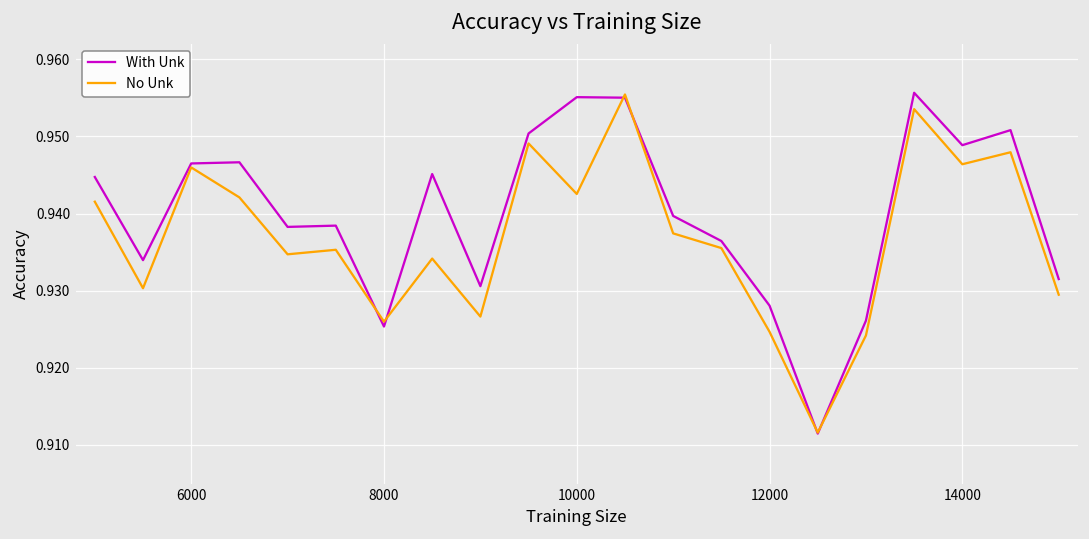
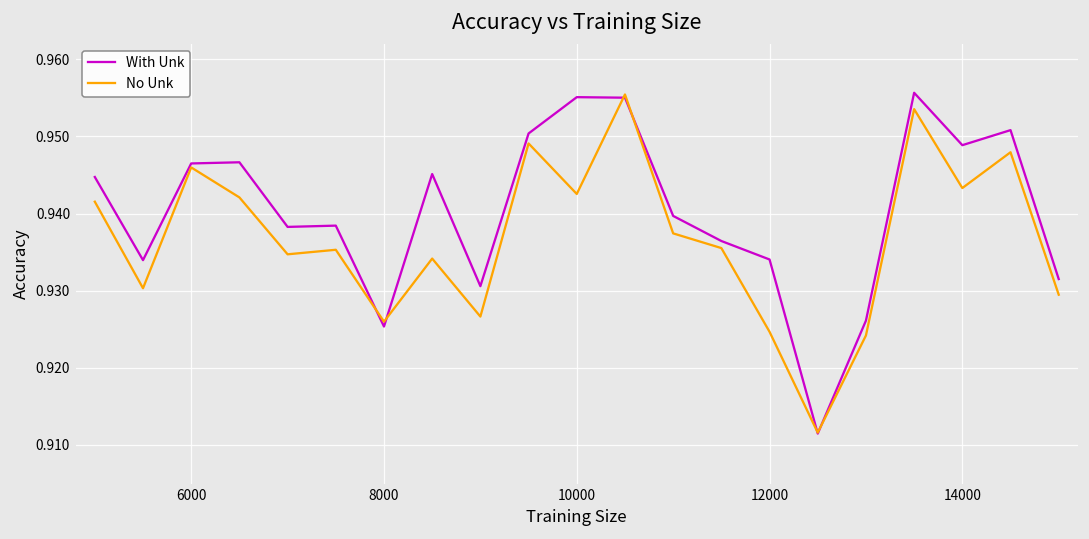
With Unk, 12000: 0.928 -> 0.934
No Unk, 14000: 0.946 -> 0.943
